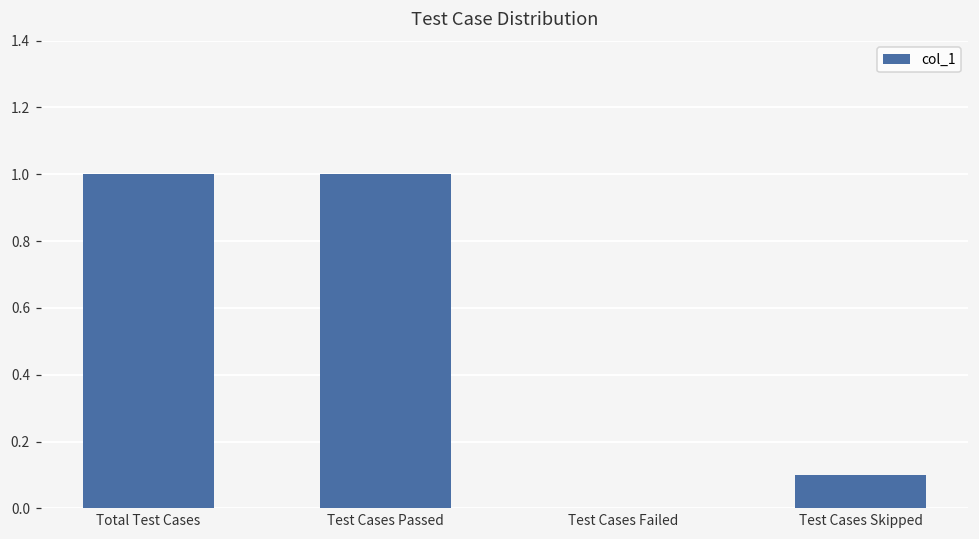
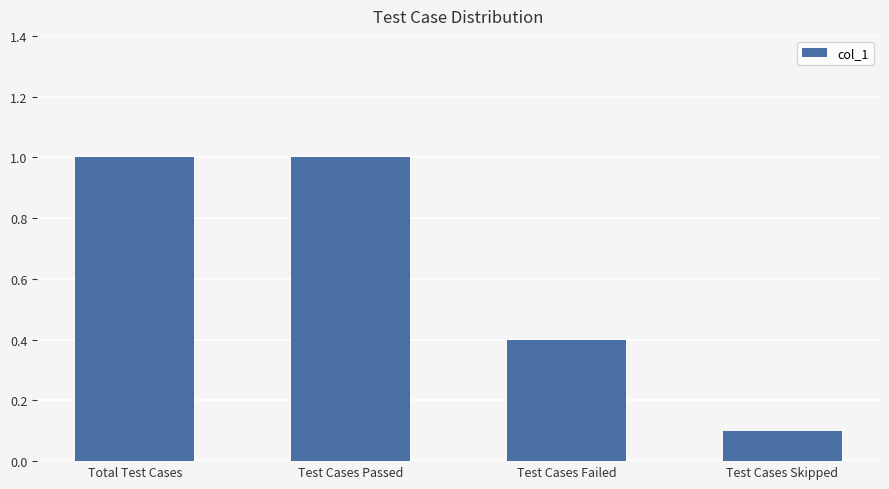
Test Cases Failed: 0.0 -> 0.4
